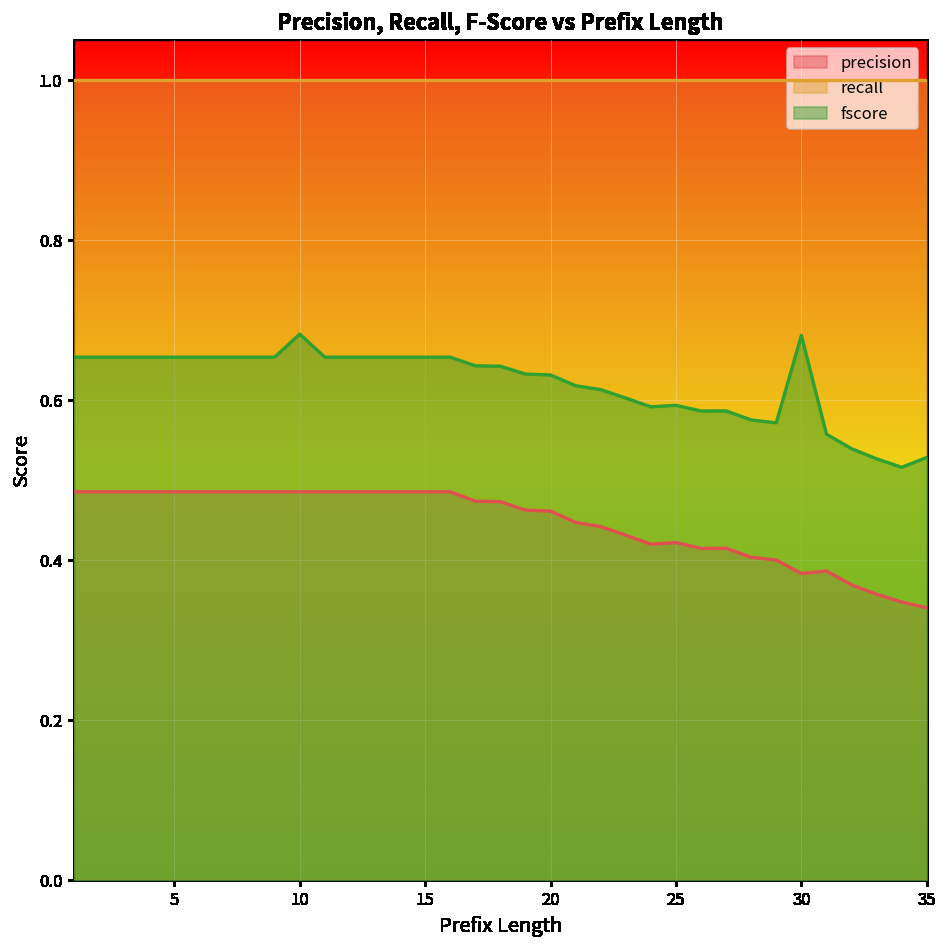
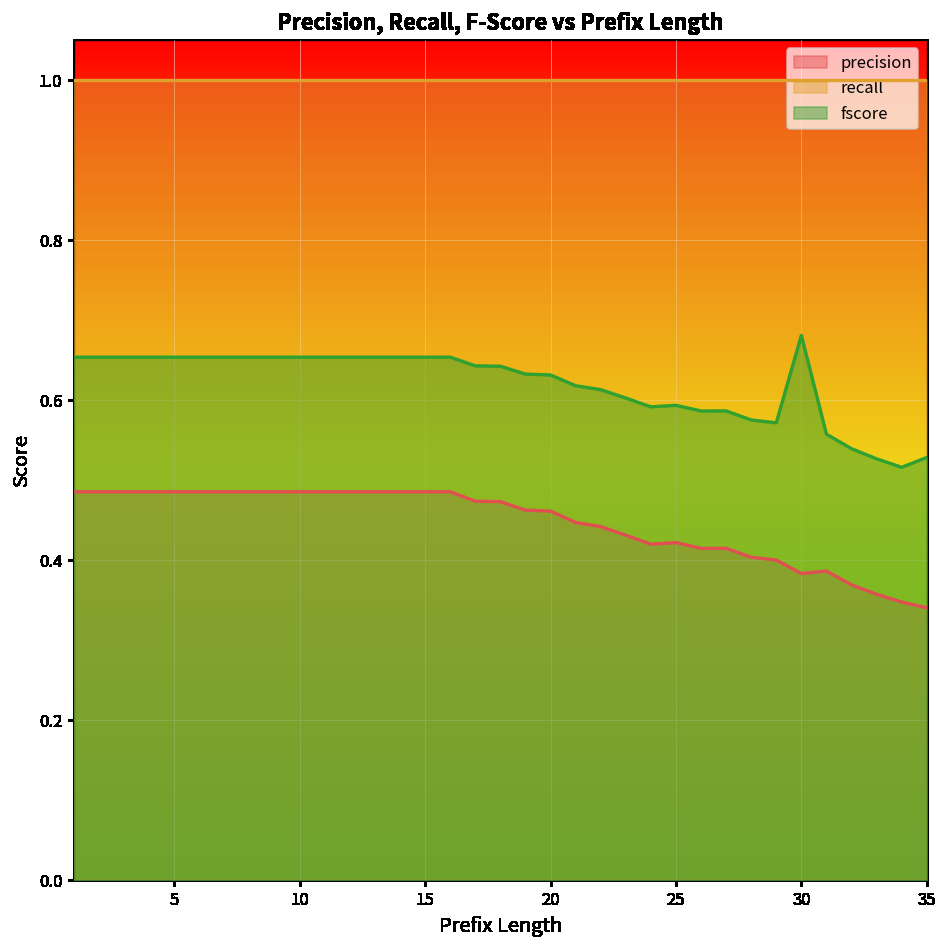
fscore, 10: 0.68 -> 0.65
